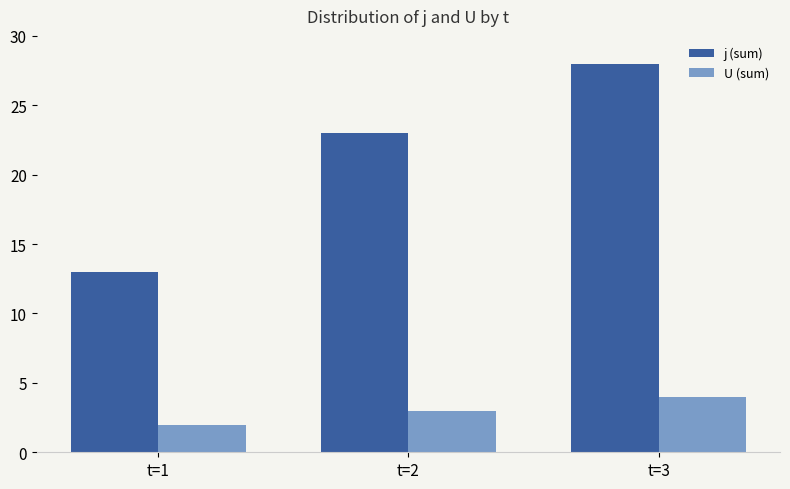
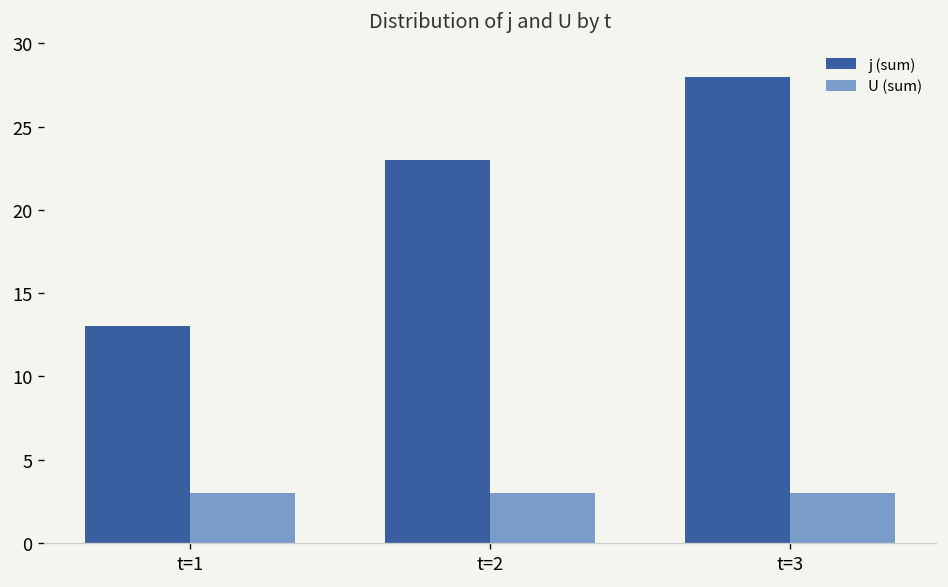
U (sum), t=1: 2 -> 3
U (sum), t=3: 4 -> 3
